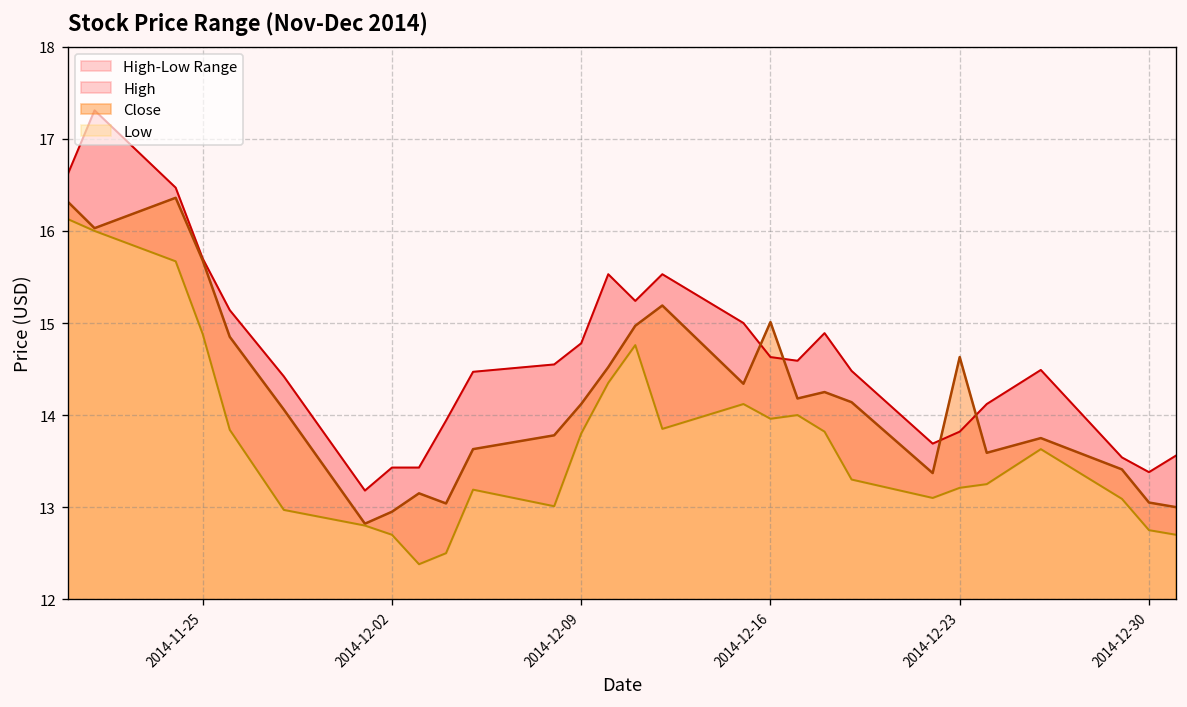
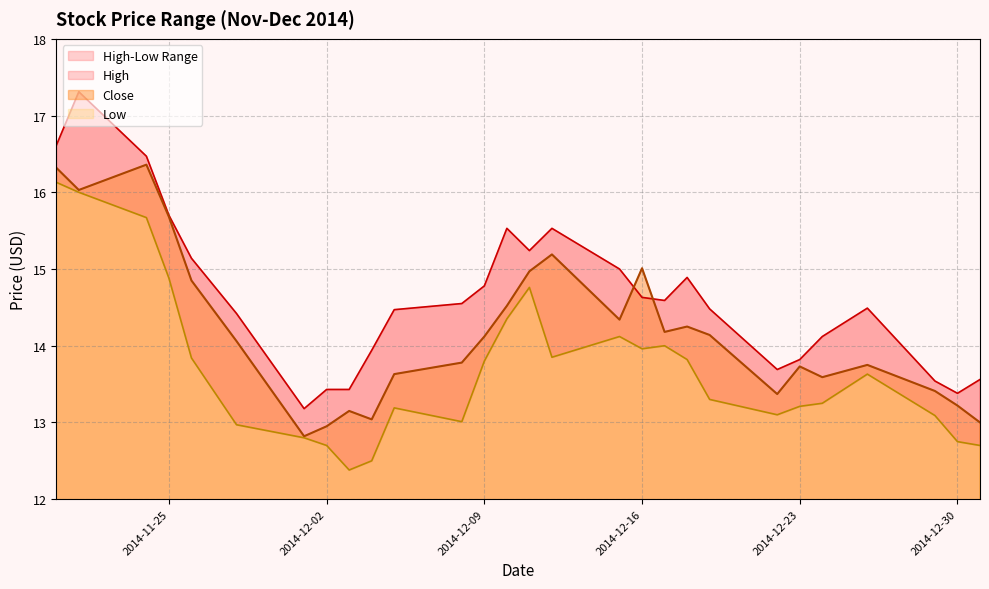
Close, 2014-12-23: 14.6 -> 13.7
Close, 2014-12-30: 13.1 -> 13.2
